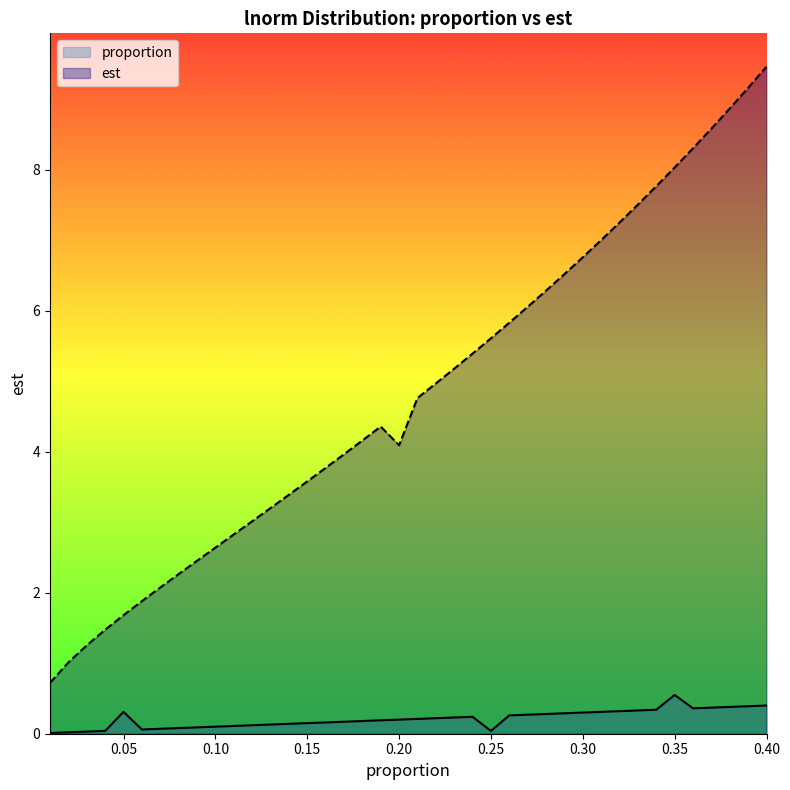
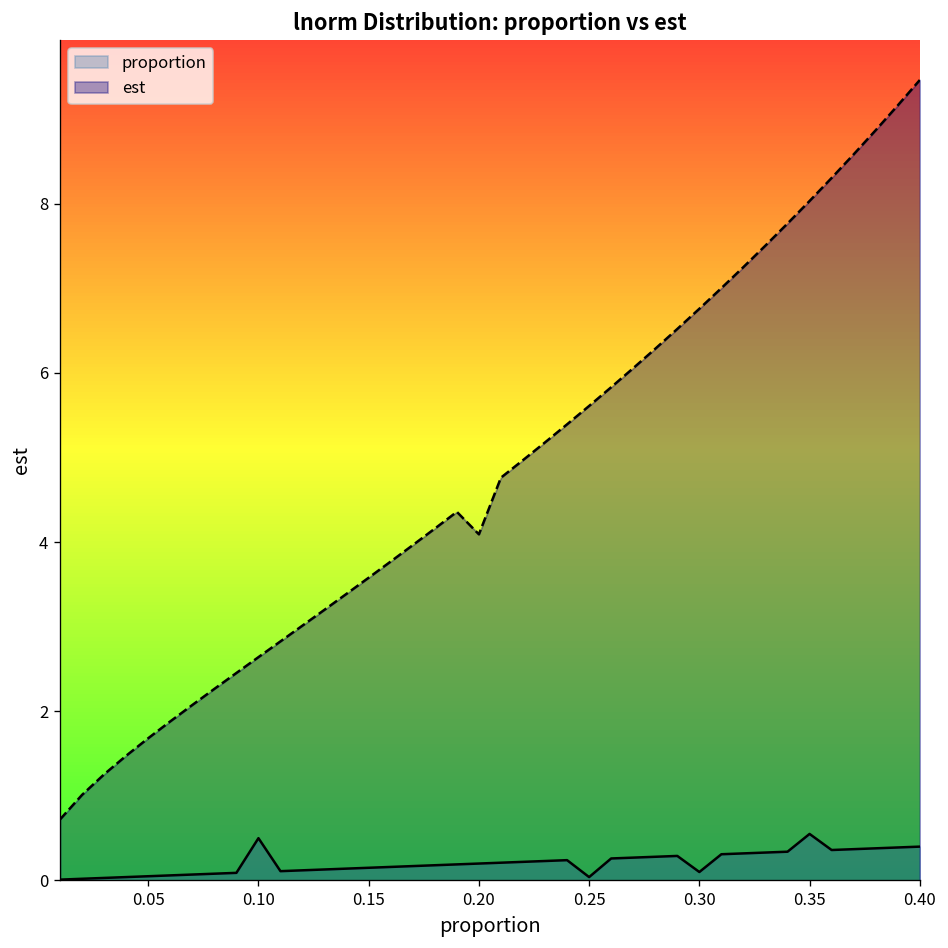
proportion, 0.05: 0.3 -> 0.1
proportion, 0.10: 0.1 -> 0.5
proportion, 0.30: 0.3 -> 0.1
